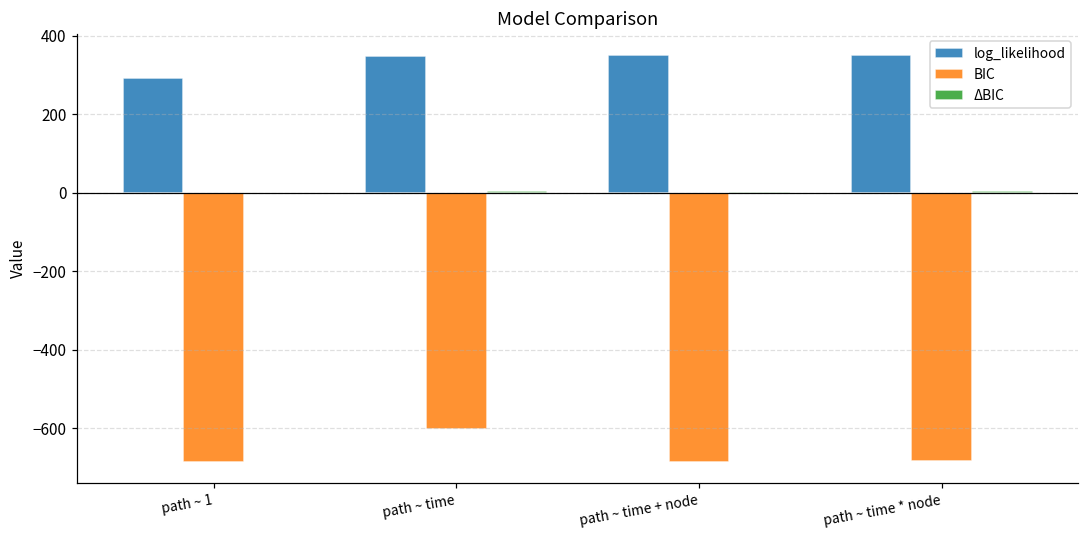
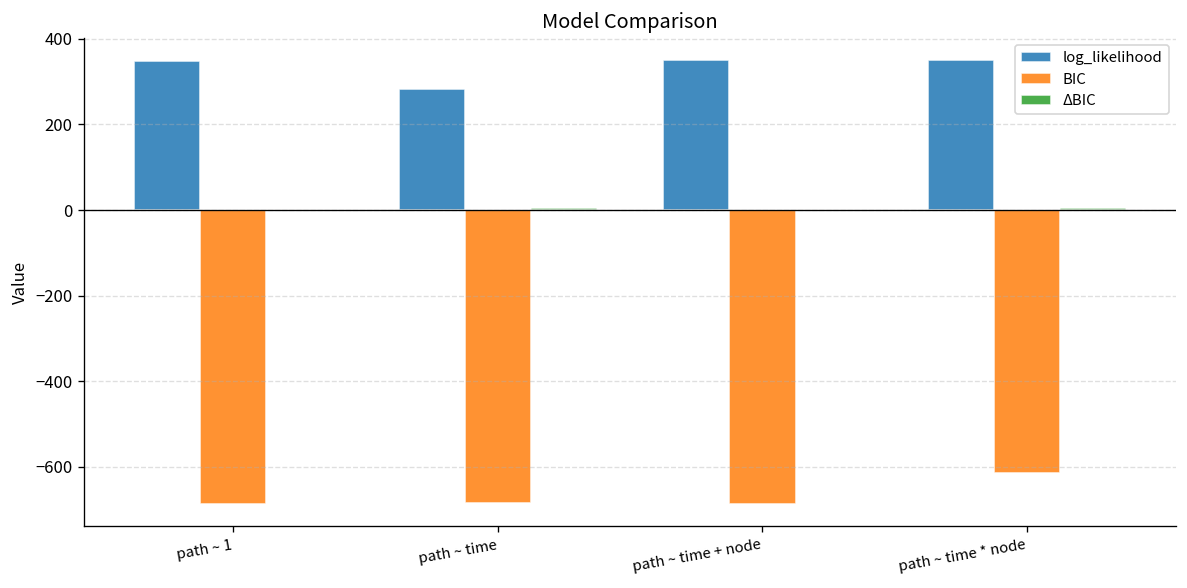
log_likelihood, path ~ 1: 290 -> 350
log_likelihood, path ~ time: 350 -> 280
BIC, path ~ time: -600 -> -680
BIC, path ~ time * node: -680 -> -610
